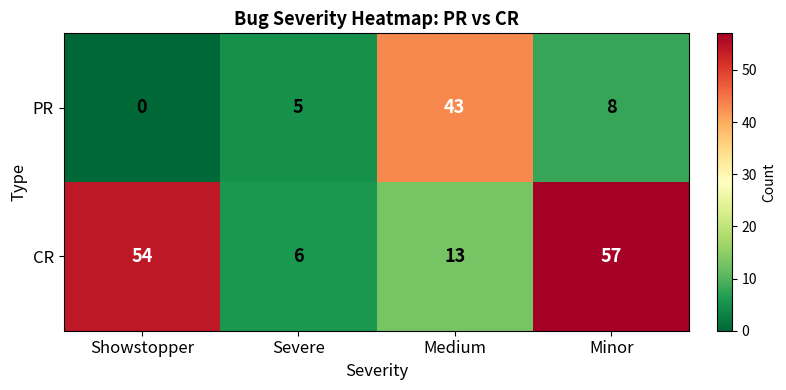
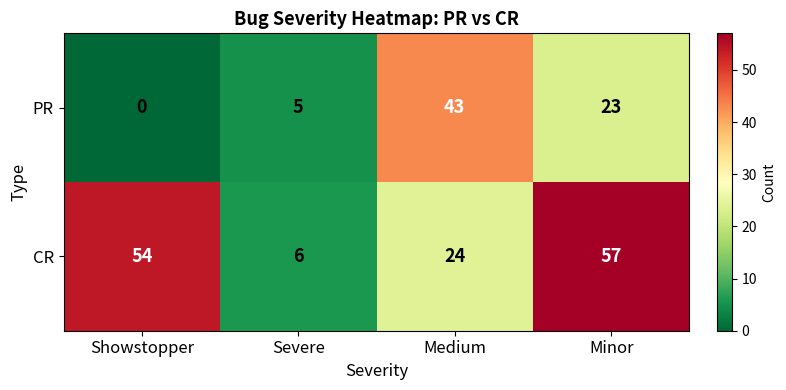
PR, Minor: 8 -> 23
CR, Medium: 13 -> 24
